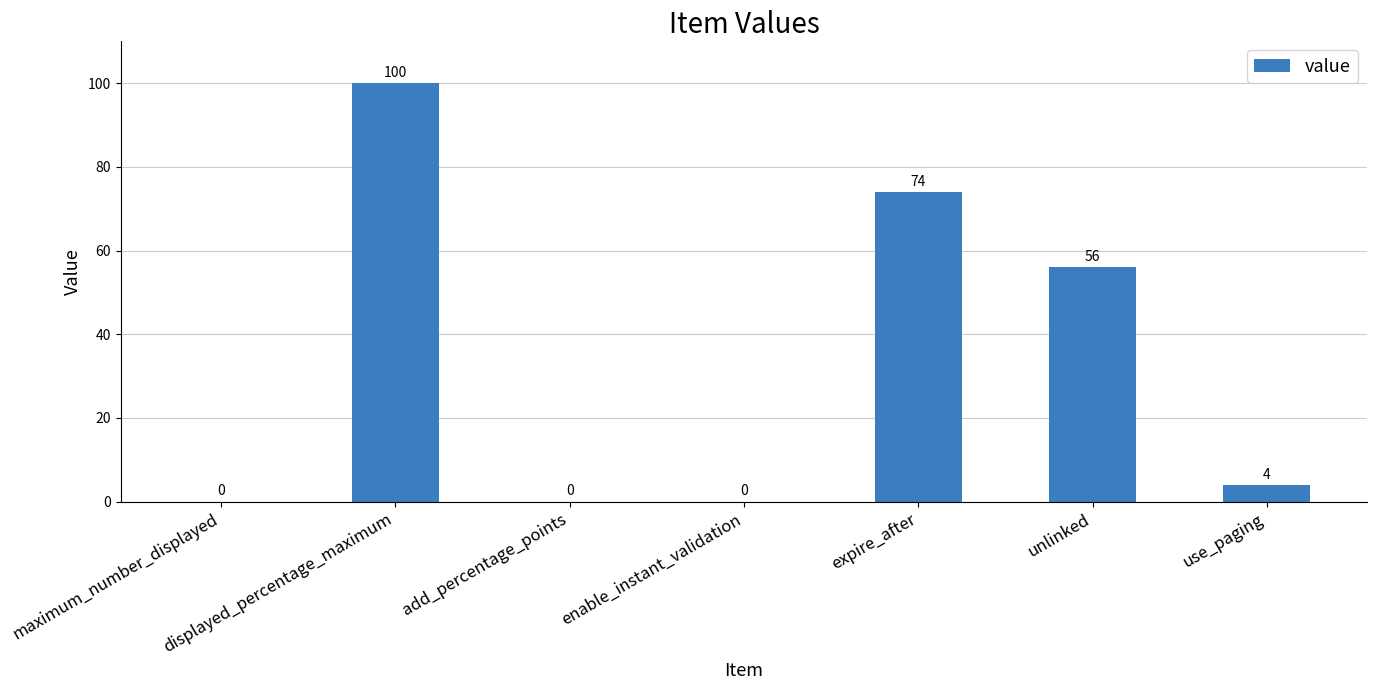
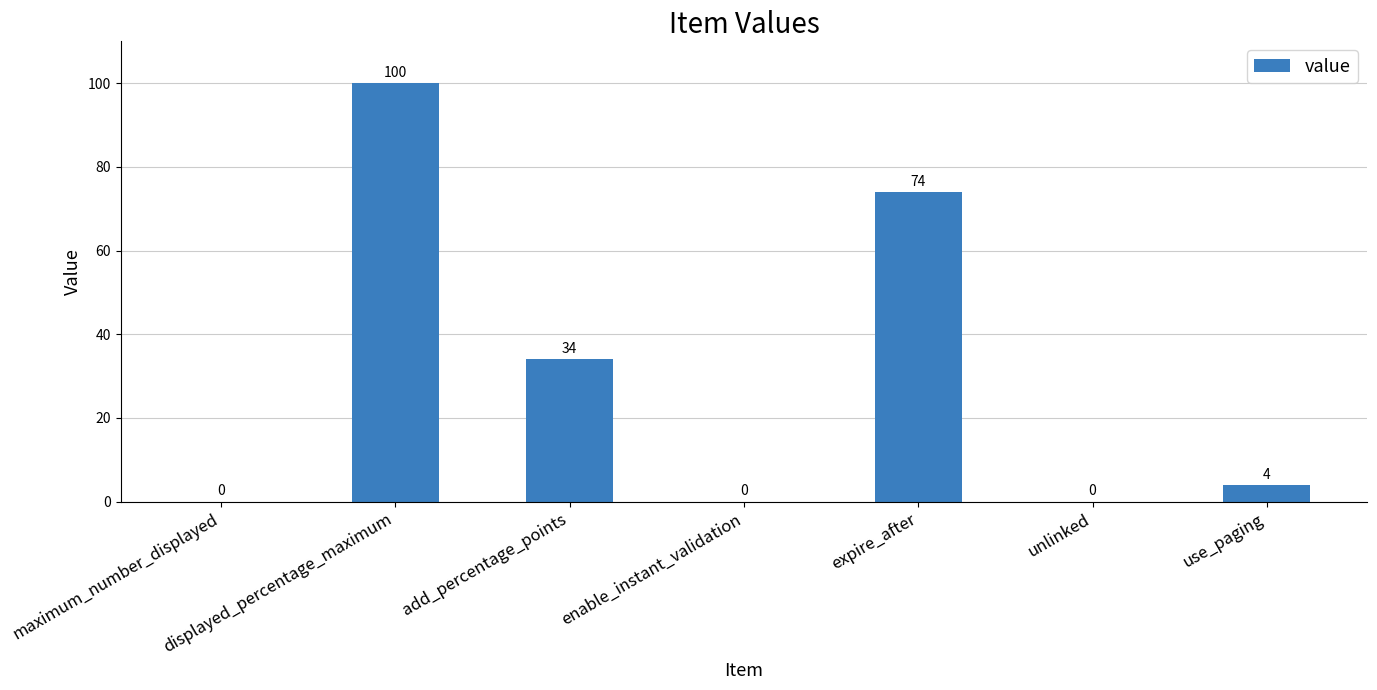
add_percentage_points: 0 -> 34
unlinked: 56 -> 0
